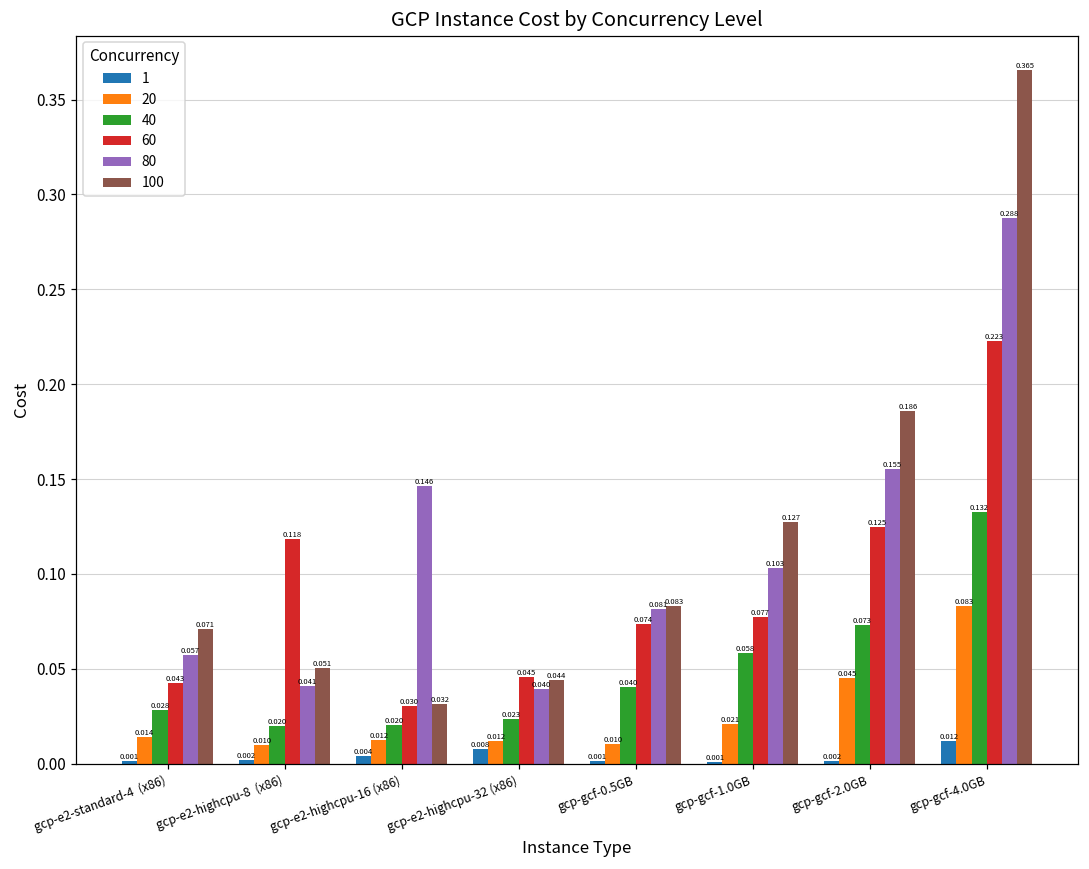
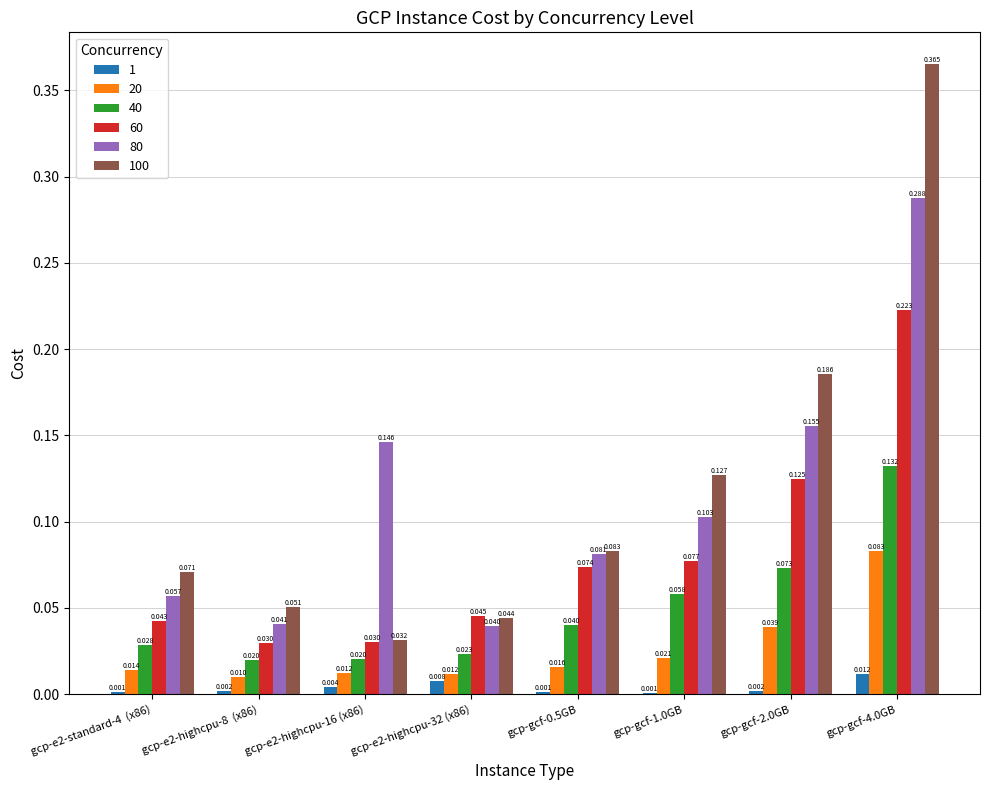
60, gcp-e2-highcpu-8 (x86): 0.118 -> 0.030
20, gcp-gcf-0.5GB: 0.010 -> 0.016
20, gcp-gcf-2.0GB: 0.045 -> 0.039
